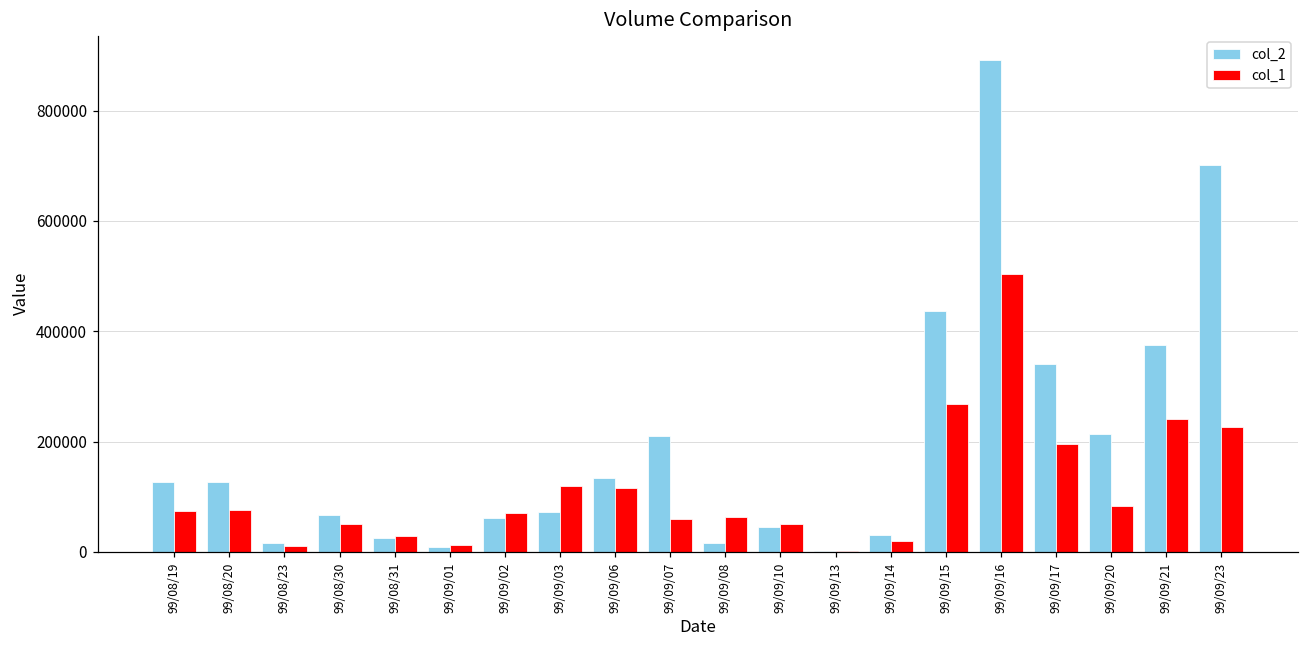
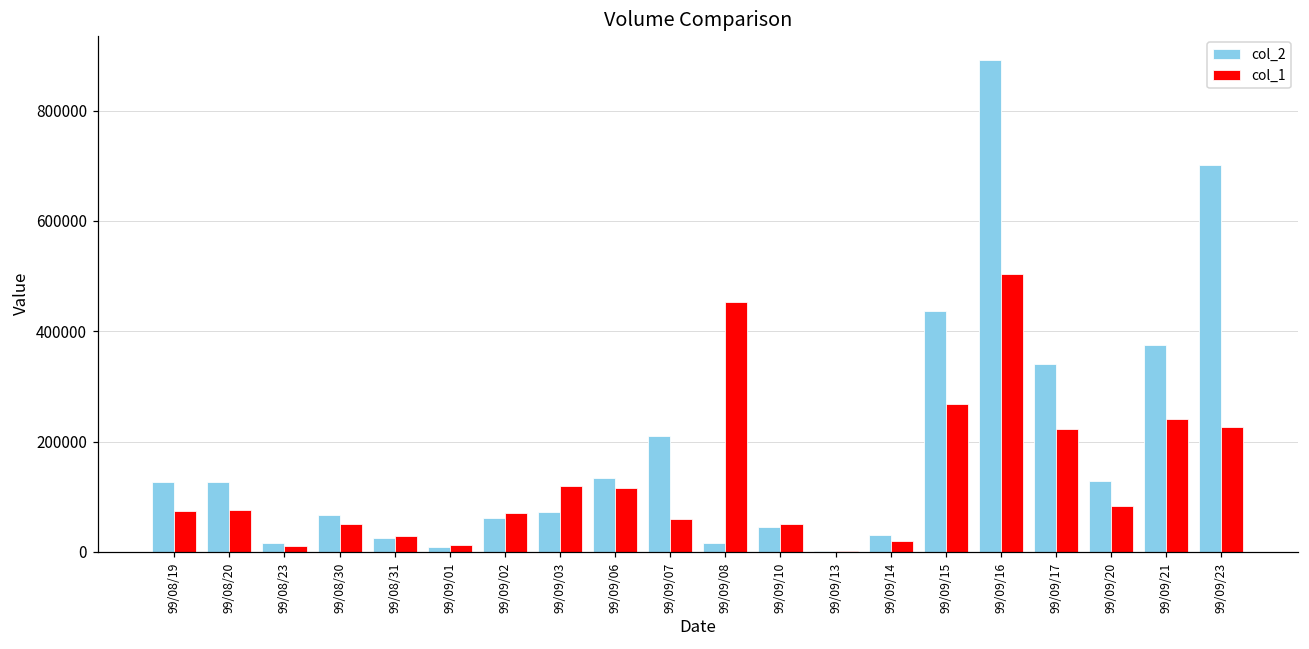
col_1, 99/09/08: 60000 -> 450000
col_1, 99/09/17: 200000 -> 220000
col_2, 99/09/20: 210000 -> 130000
